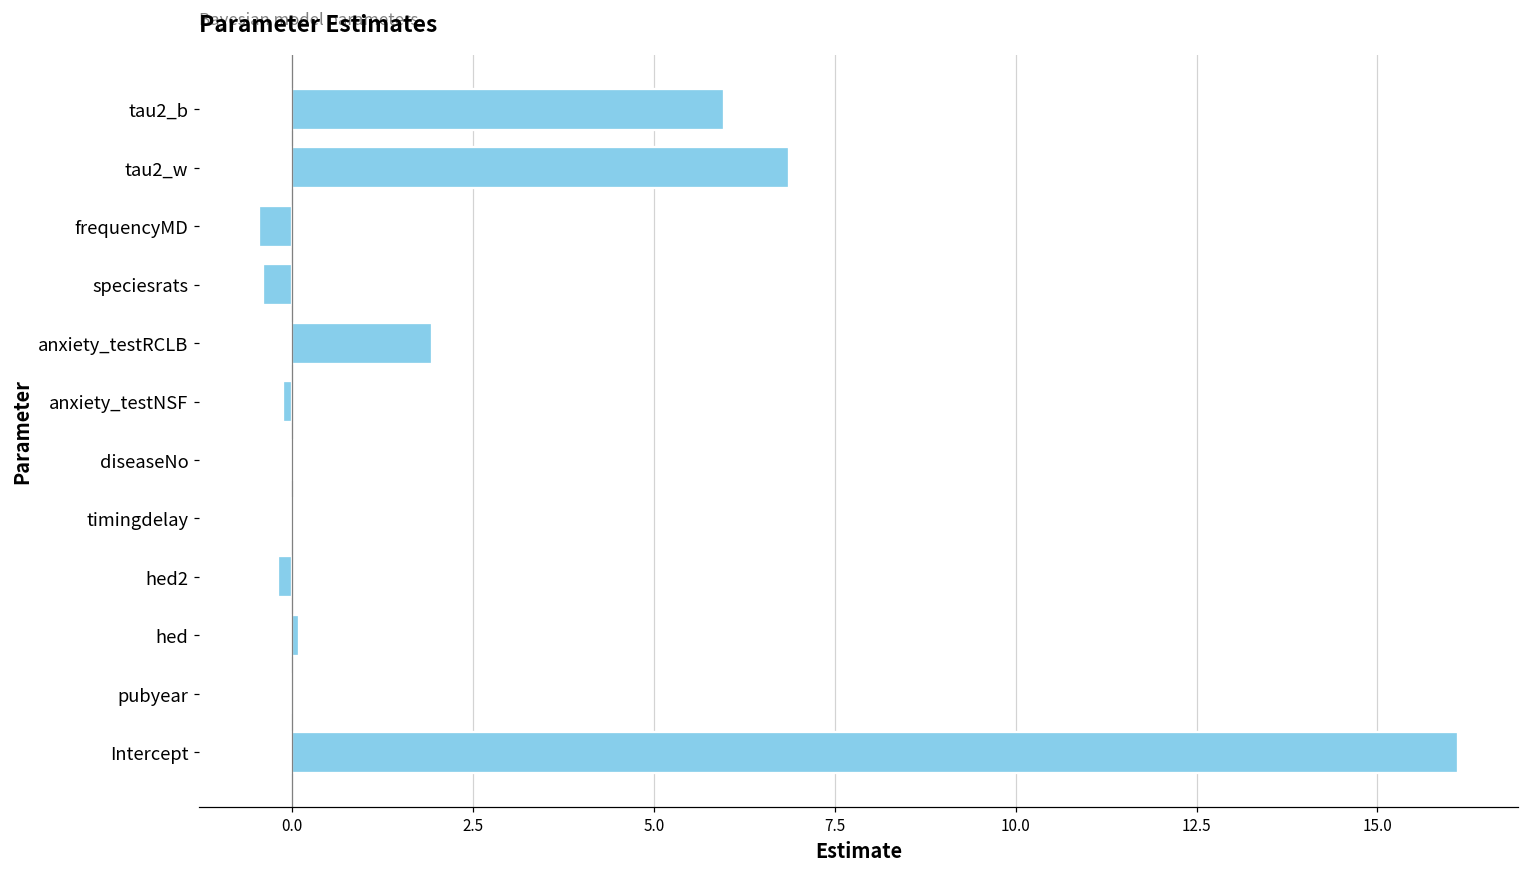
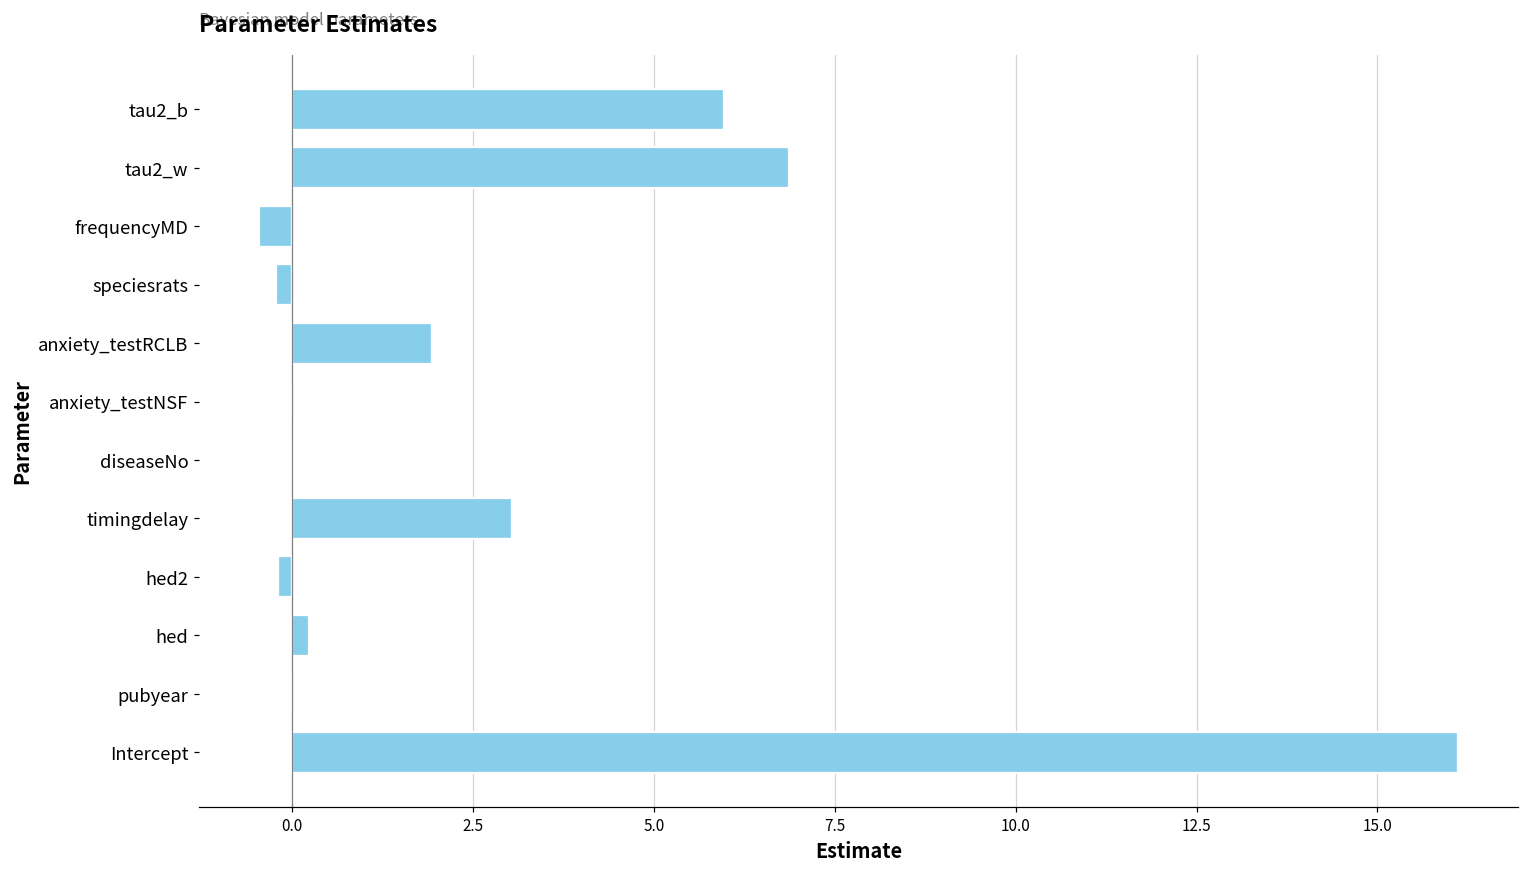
speciesrats: -0.4 -> -0.2
anxiety_testNSF: -0.1 -> 0.0
timingdelay: 0.0 -> 3.0
hed: 0.1 -> 0.2
